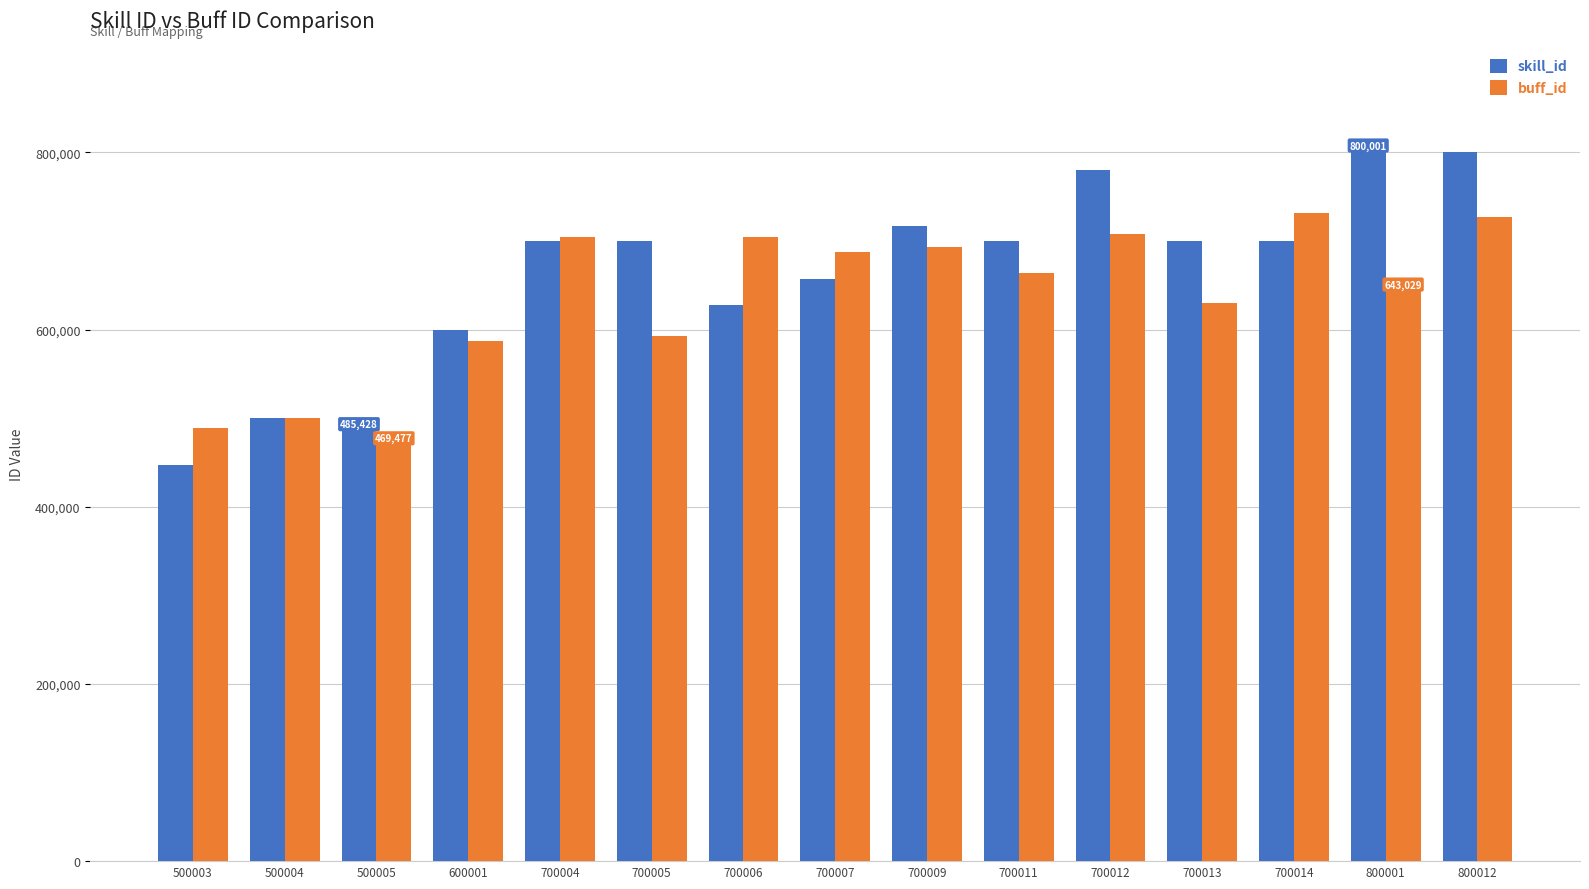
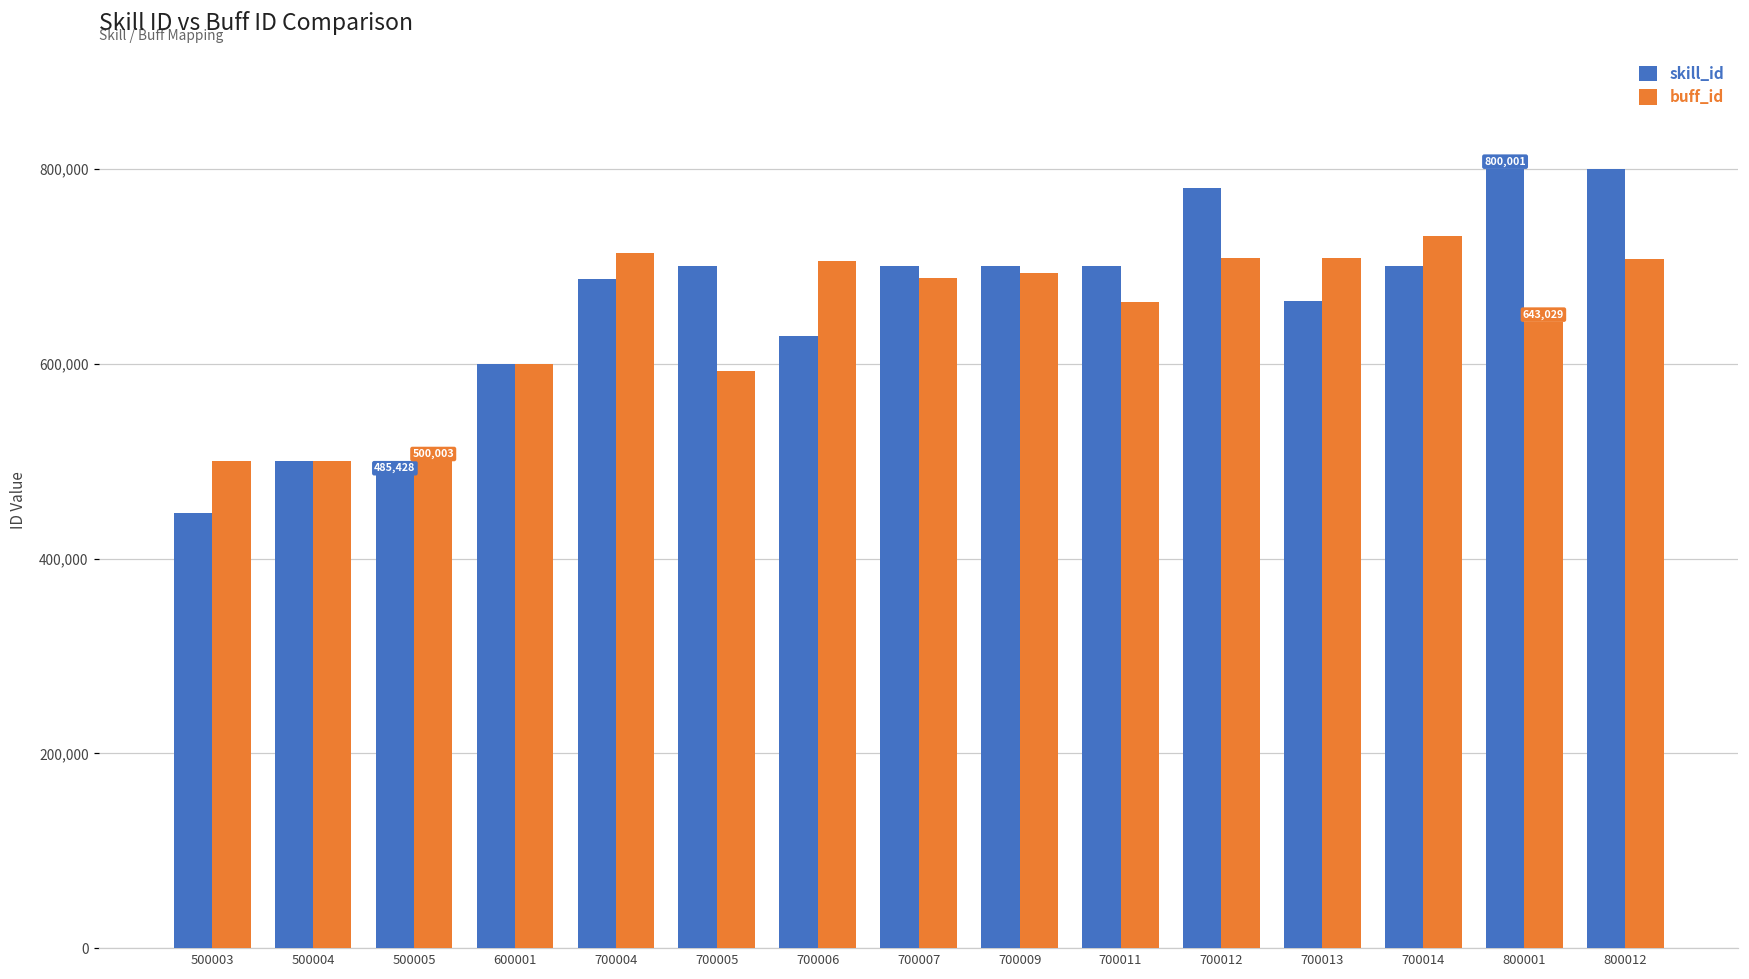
buff_id, 500003: 490,000 -> 500,000
buff_id, 500005: 469,477 -> 500,003
buff_id, 600001: 590,000 -> 600,000
skill_id, 700004: 700,000 -> 690,000
buff_id, 700004: 700,000 -> 710,000
skill_id, 700007: 660,000 -> 700,000
skill_id, 700009: 720,000 -> 700,000
skill_id, 700013: 700,000 -> 660,000
buff_id, 700013: 630,000 -> 710,000
buff_id, 800012: 730,000 -> 710,000
